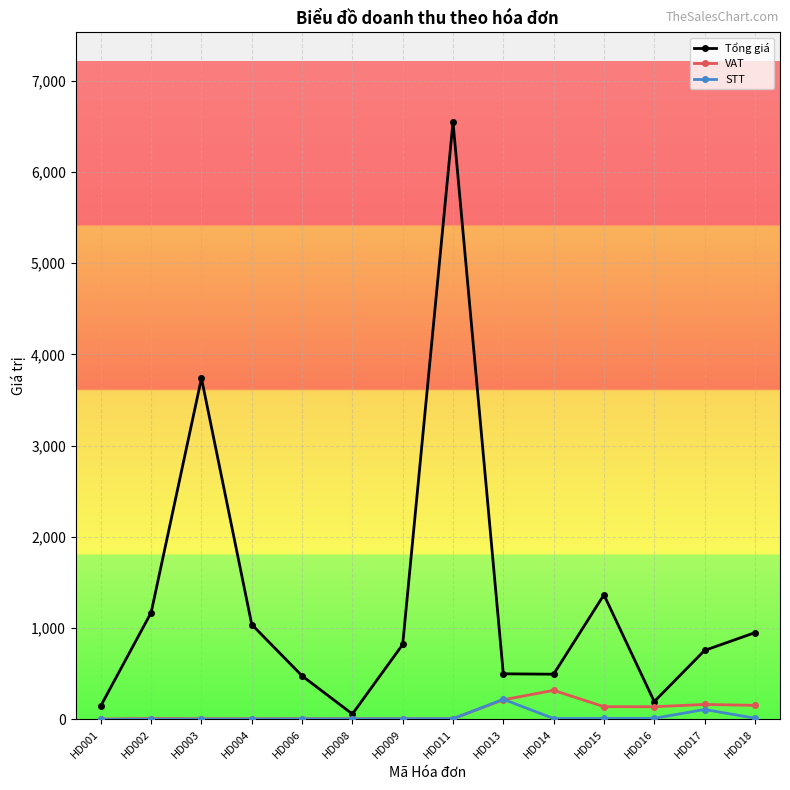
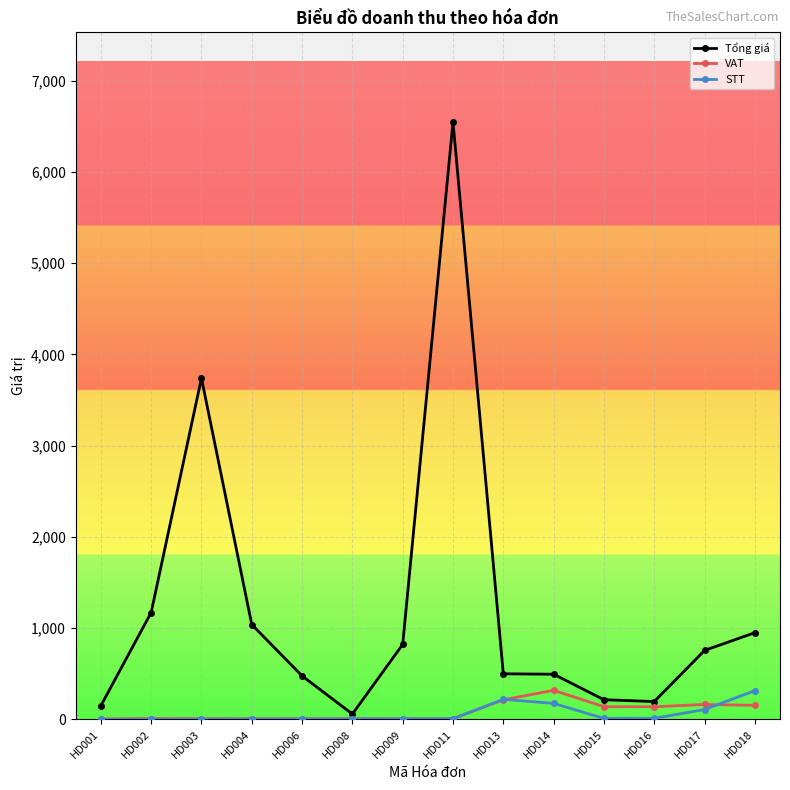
STT, HD014: 0 -> 200
Tổng giá, HD015: 1,400 -> 200
STT, HD018: 0 -> 300
